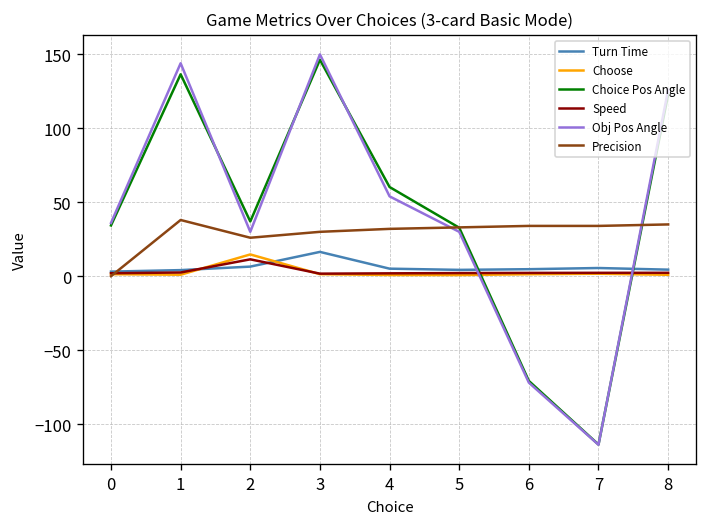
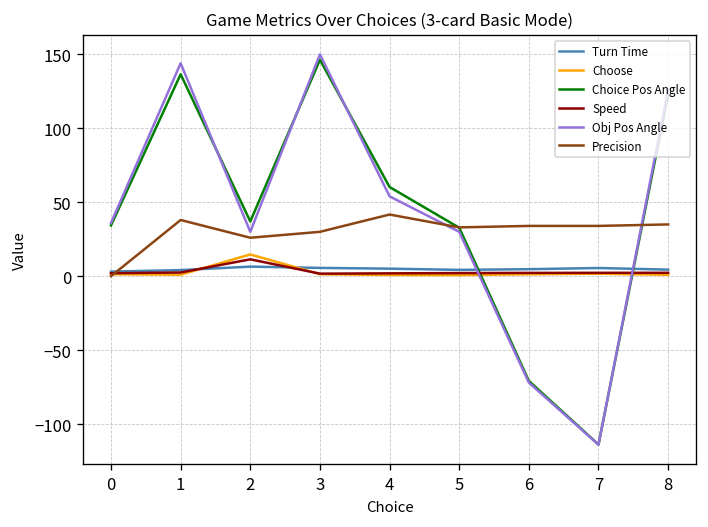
Turn Time, 3: 16 -> 6
Precision, 4: 32 -> 42
